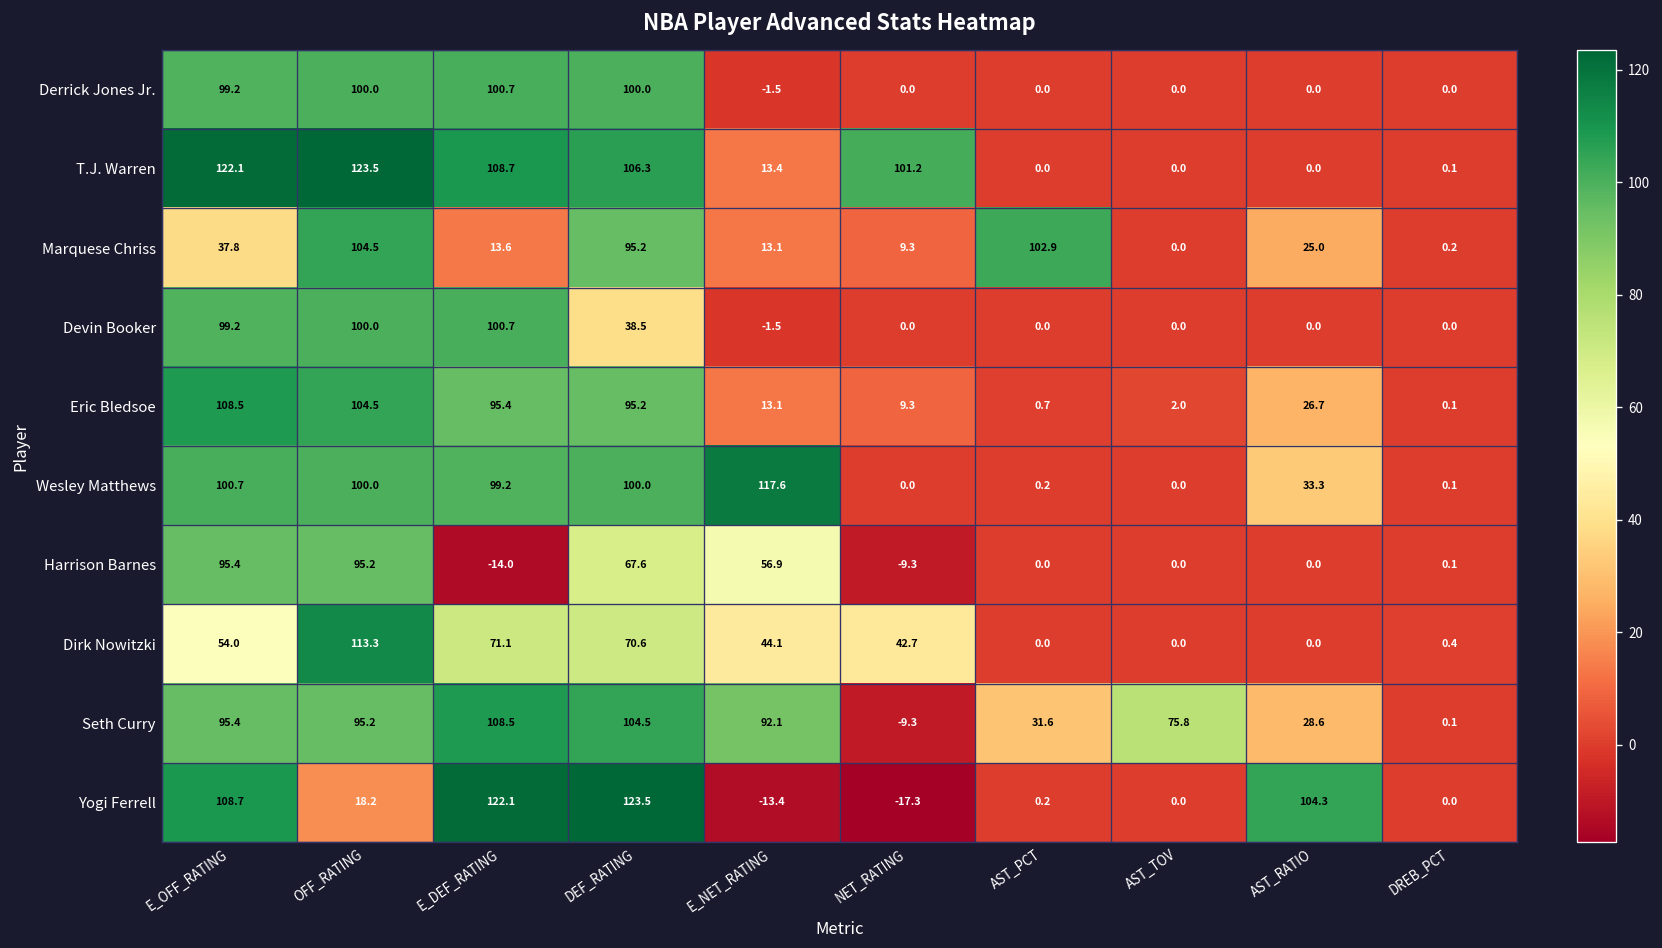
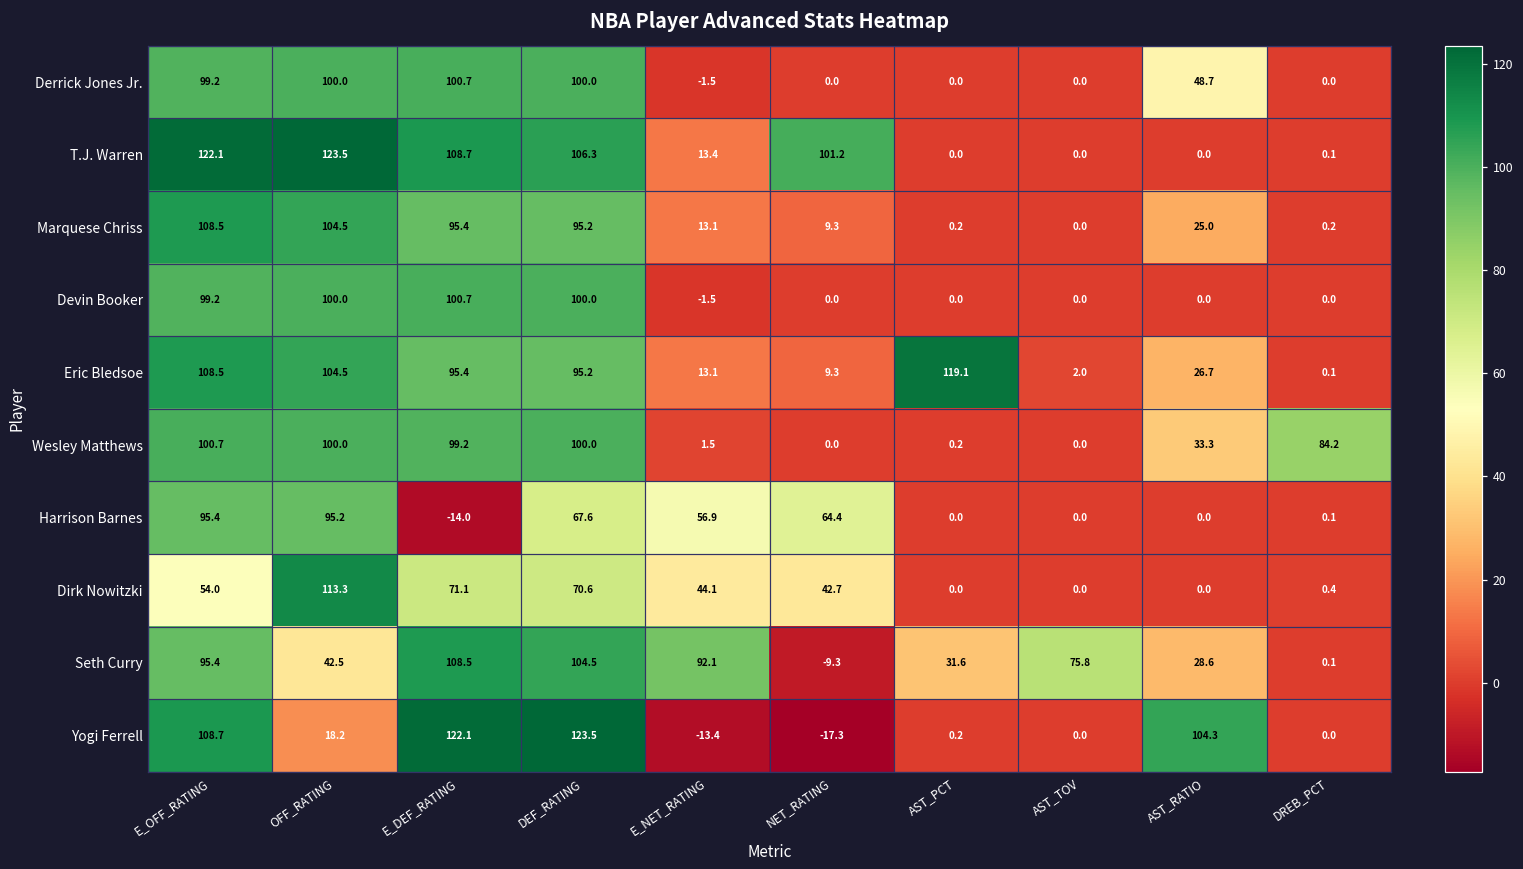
Derrick Jones Jr., AST_RATIO: 0.0 -> 48.7
Marquese Chriss, E_OFF_RATING: 37.8 -> 108.5
Marquese Chriss, E_DEF_RATING: 13.6 -> 95.4
Marquese Chriss, AST_PCT: 102.9 -> 0.2
Devin Booker, DEF_RATING: 38.5 -> 100.0
Eric Bledsoe, AST_PCT: 0.7 -> 119.1
Wesley Matthews, E_NET_RATING: 117.6 -> 1.5
Wesley Matthews, DREB_PCT: 0.1 -> 84.2
Harrison Barnes, NET_RATING: -9.3 -> 64.4
Seth Curry, OFF_RATING: 95.2 -> 42.5
